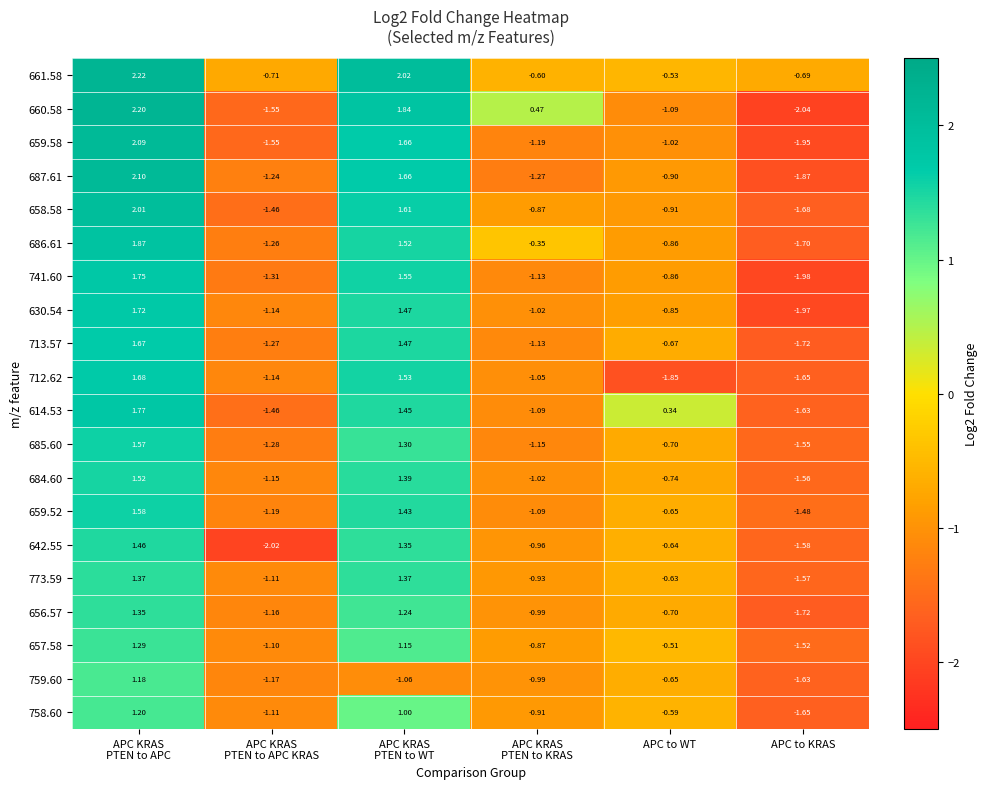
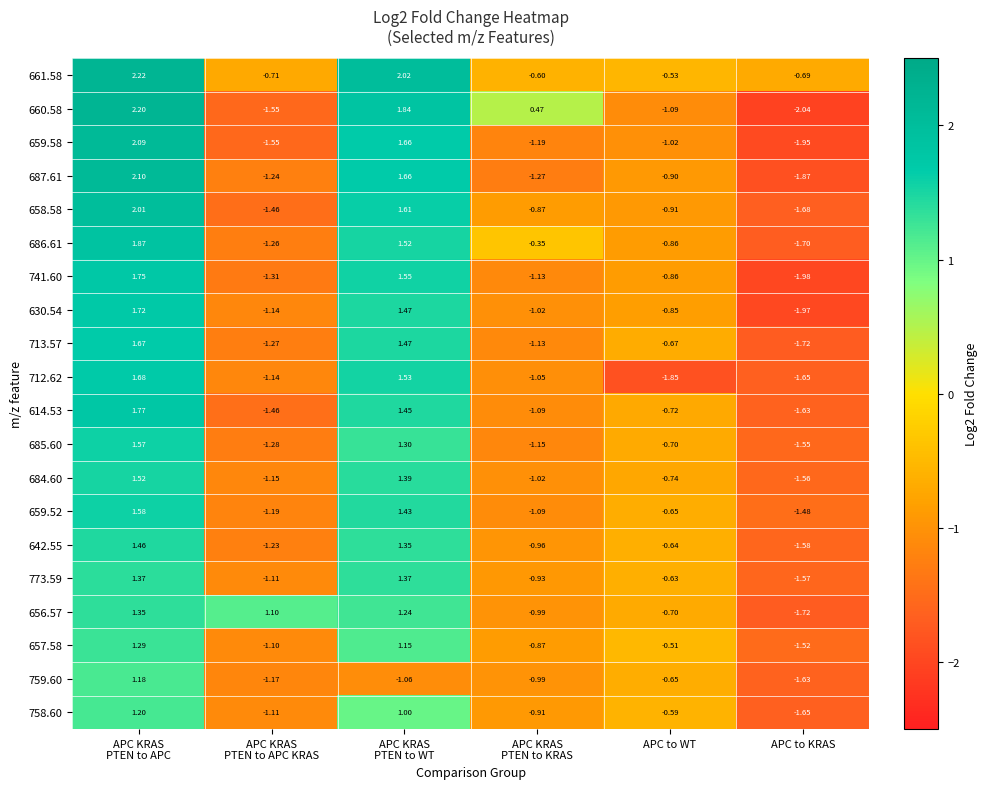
614.53, APC to WT: 0.34 -> -0.72
642.55, APC KRAS PTEN to APC KRAS: -2.02 -> -1.23
656.57, APC KRAS PTEN to APC KRAS: -1.16 -> 1.10
